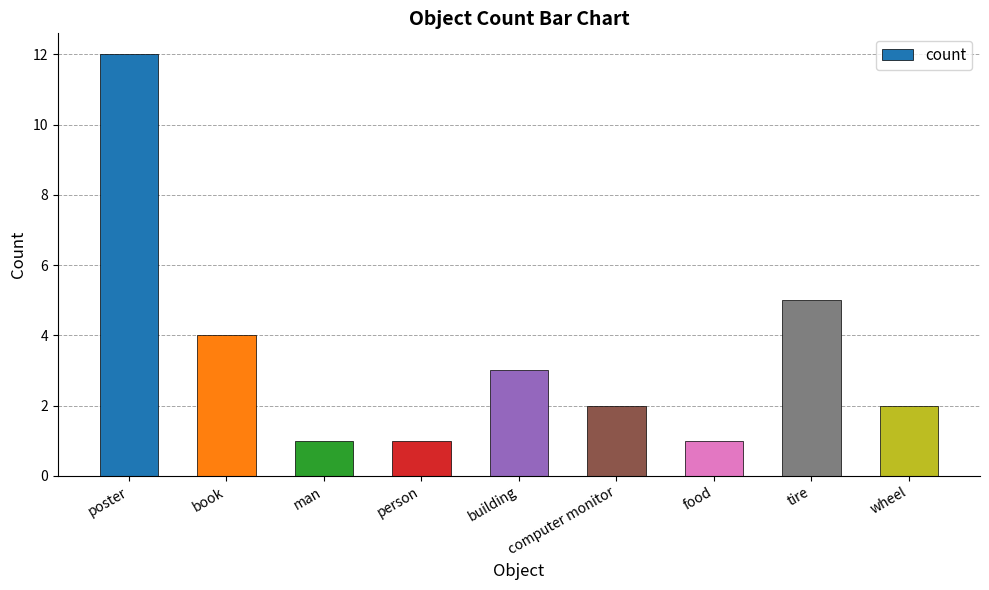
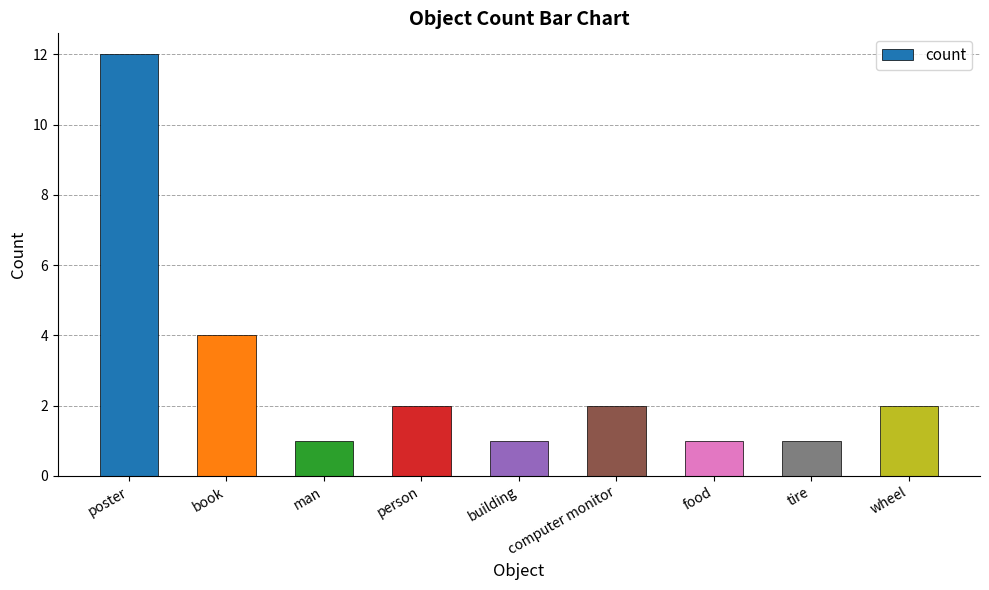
person: 1 -> 2
building: 3 -> 1
tire: 5 -> 1
